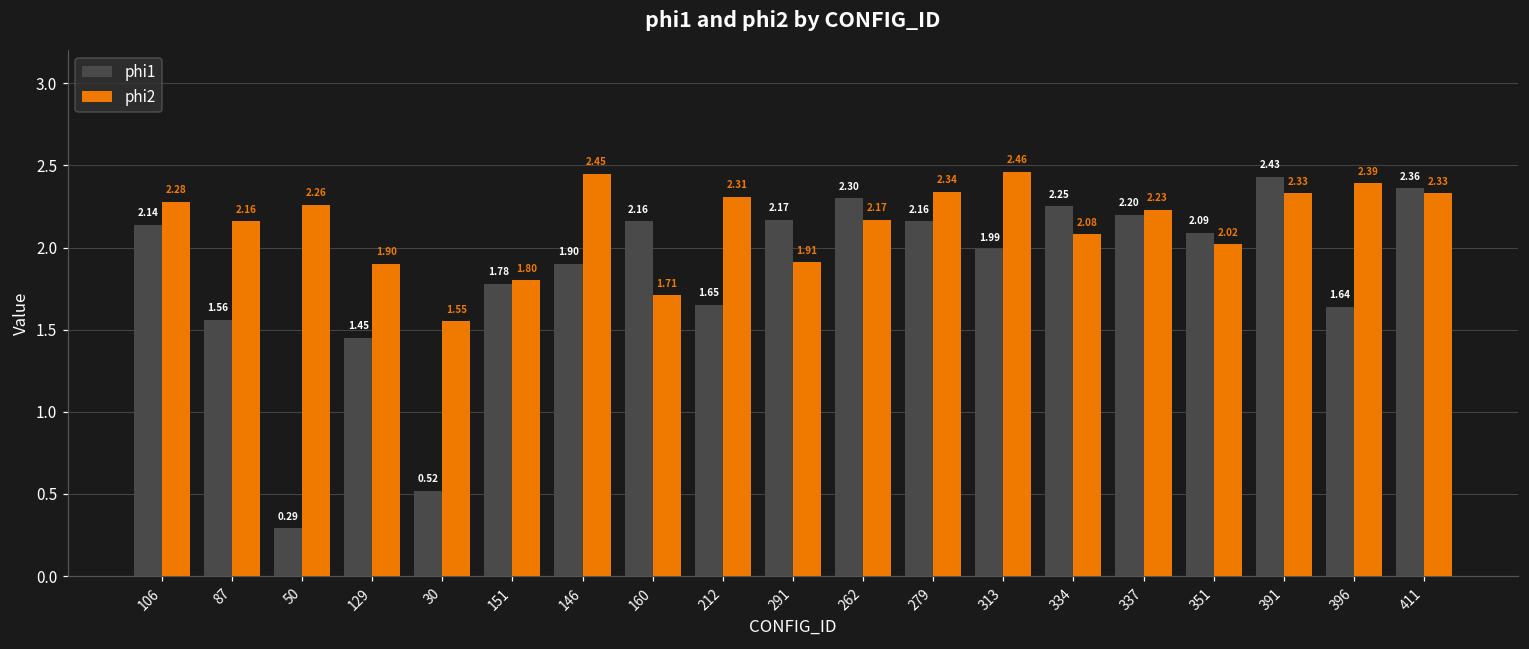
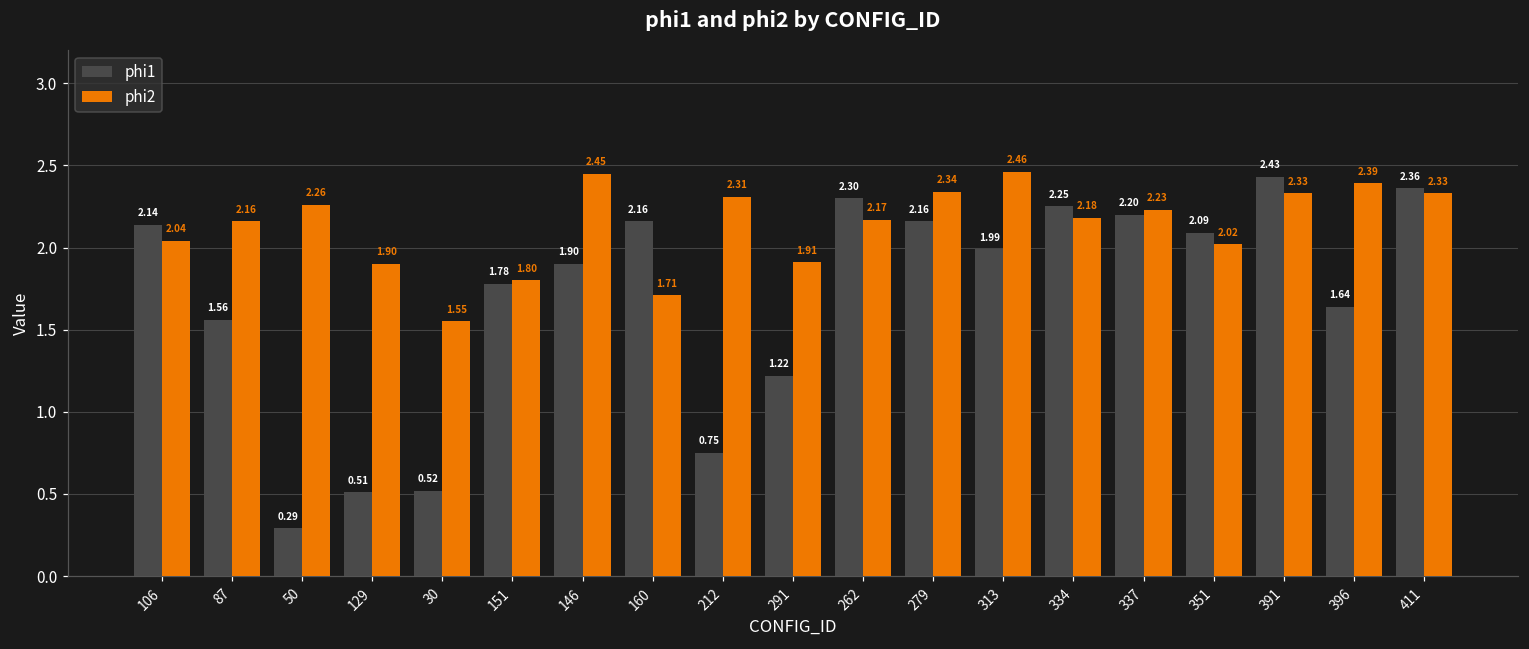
phi2, 106: 2.28 -> 2.04
phi1, 129: 1.45 -> 0.51
phi1, 212: 1.65 -> 0.75
phi1, 291: 2.17 -> 1.22
phi2, 334: 2.08 -> 2.18
